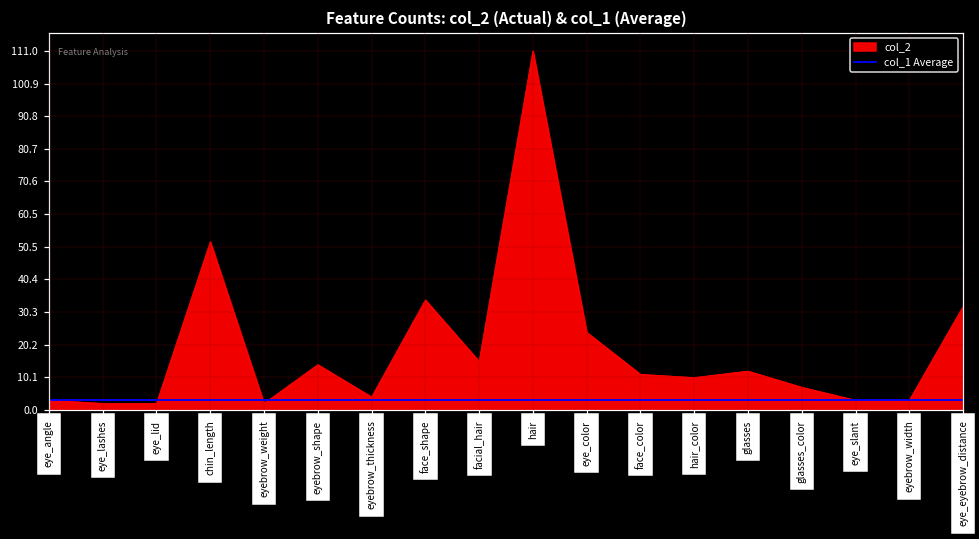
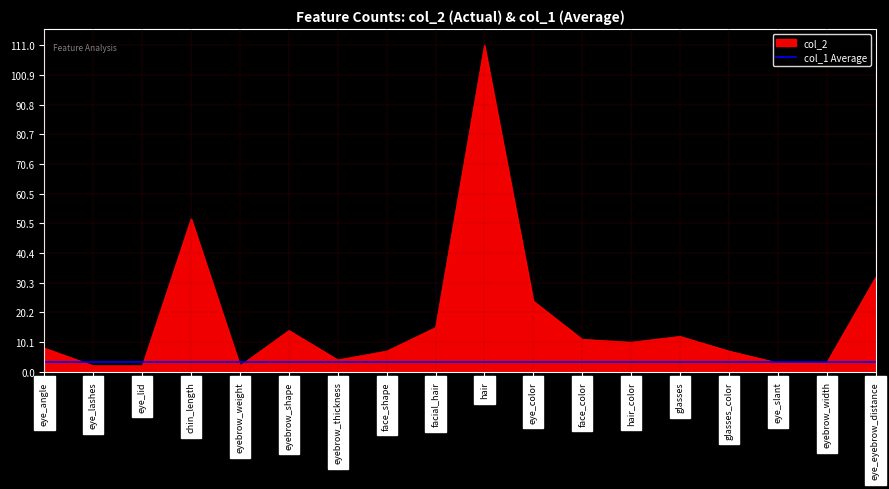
eye_angle: 3 -> 8
face_shape: 34 -> 7
